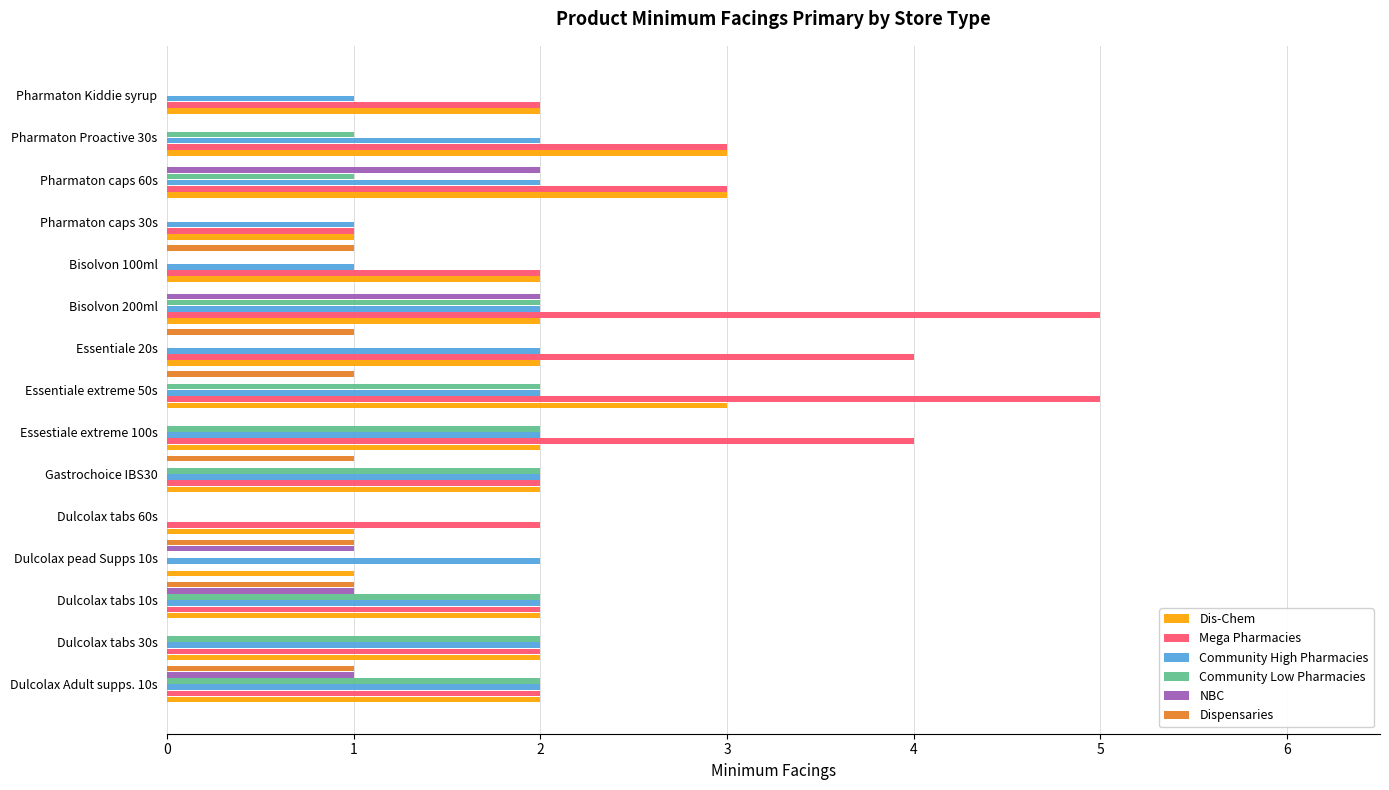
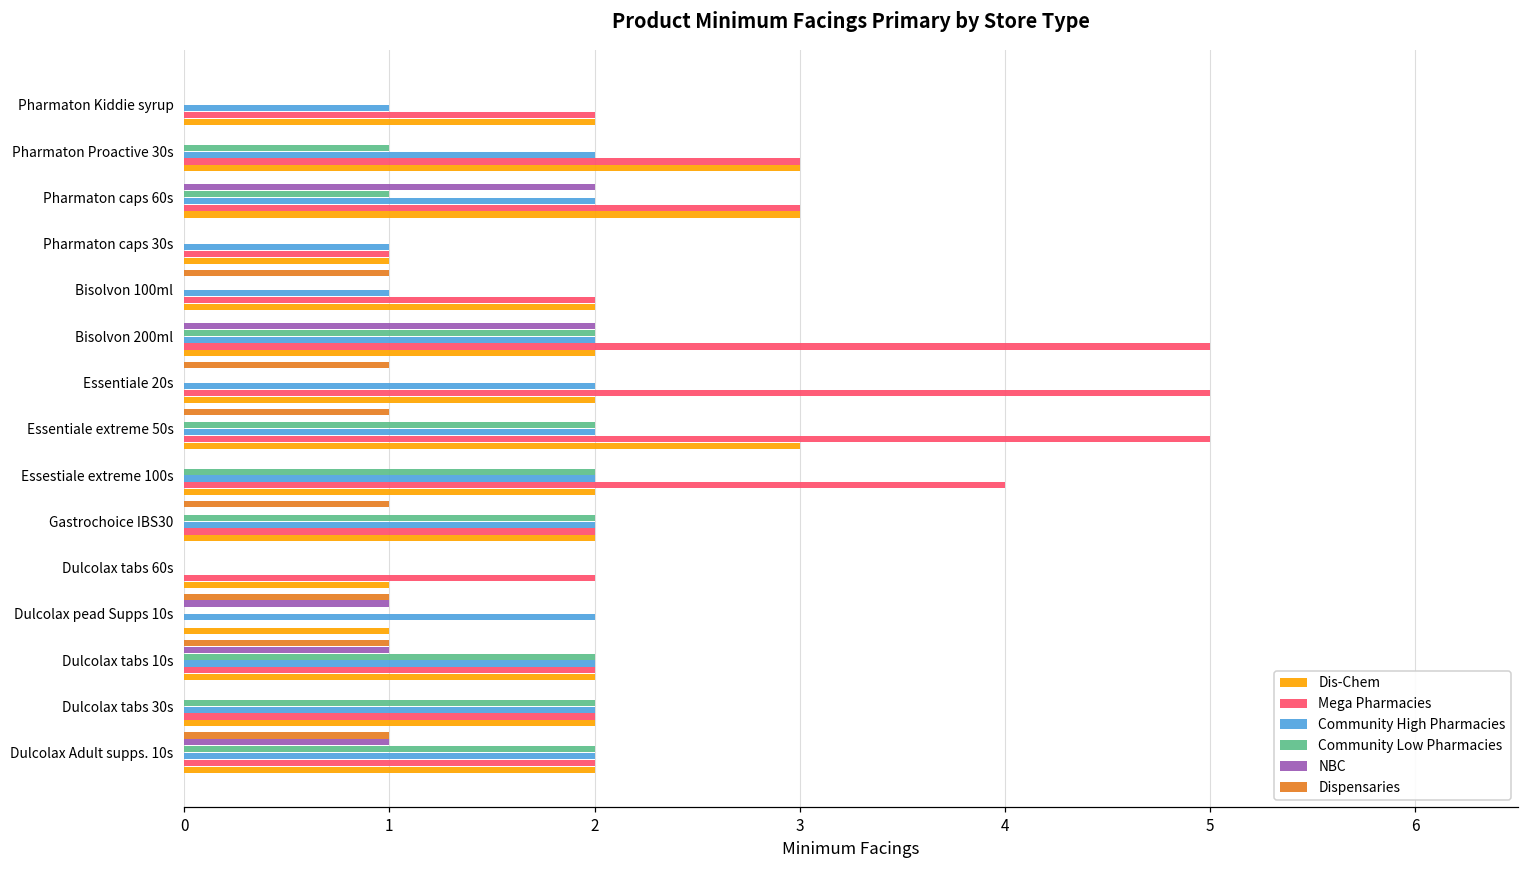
Mega Pharmacies, Essentiale 20s: 4 -> 5
